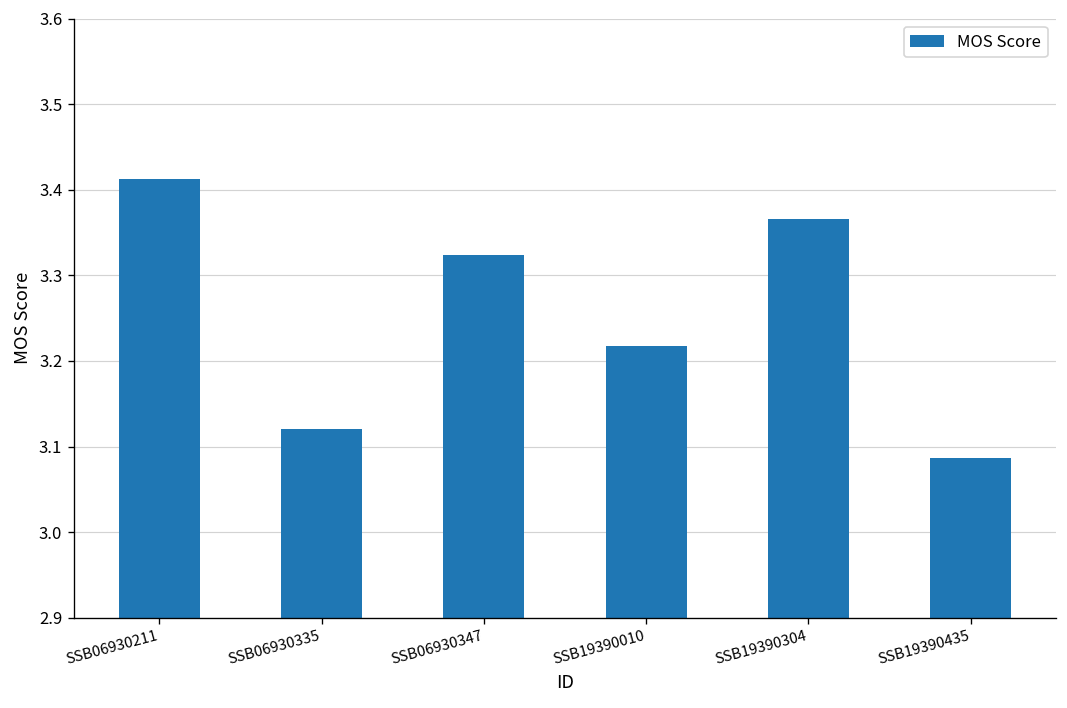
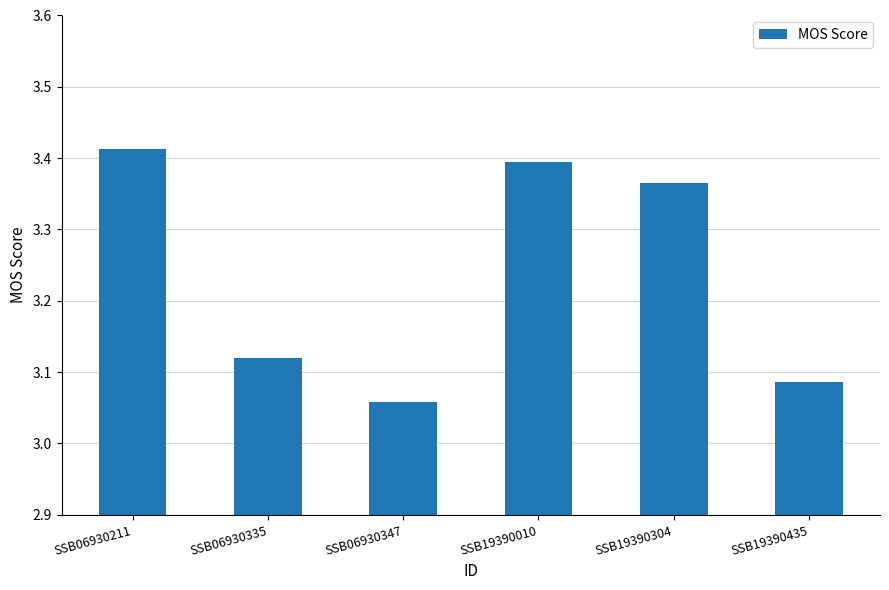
SSB06930347: 3.32 -> 3.06
SSB19390010: 3.22 -> 3.39
